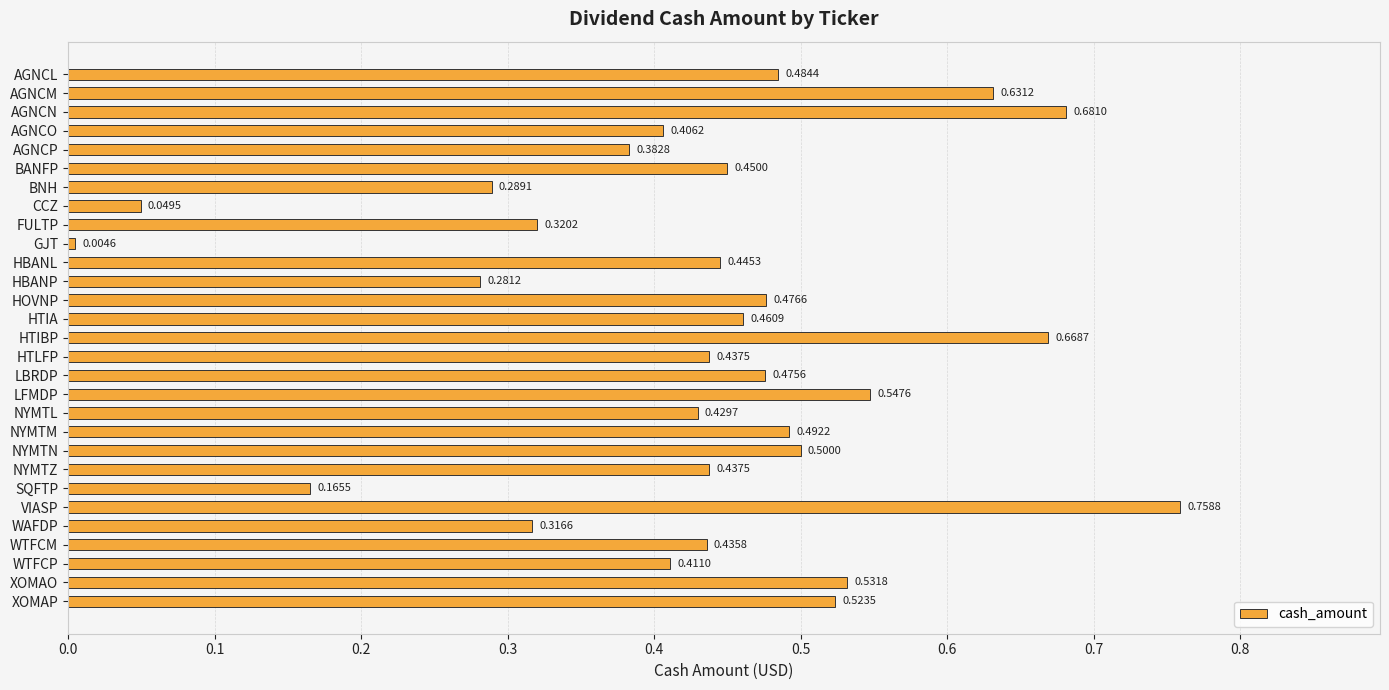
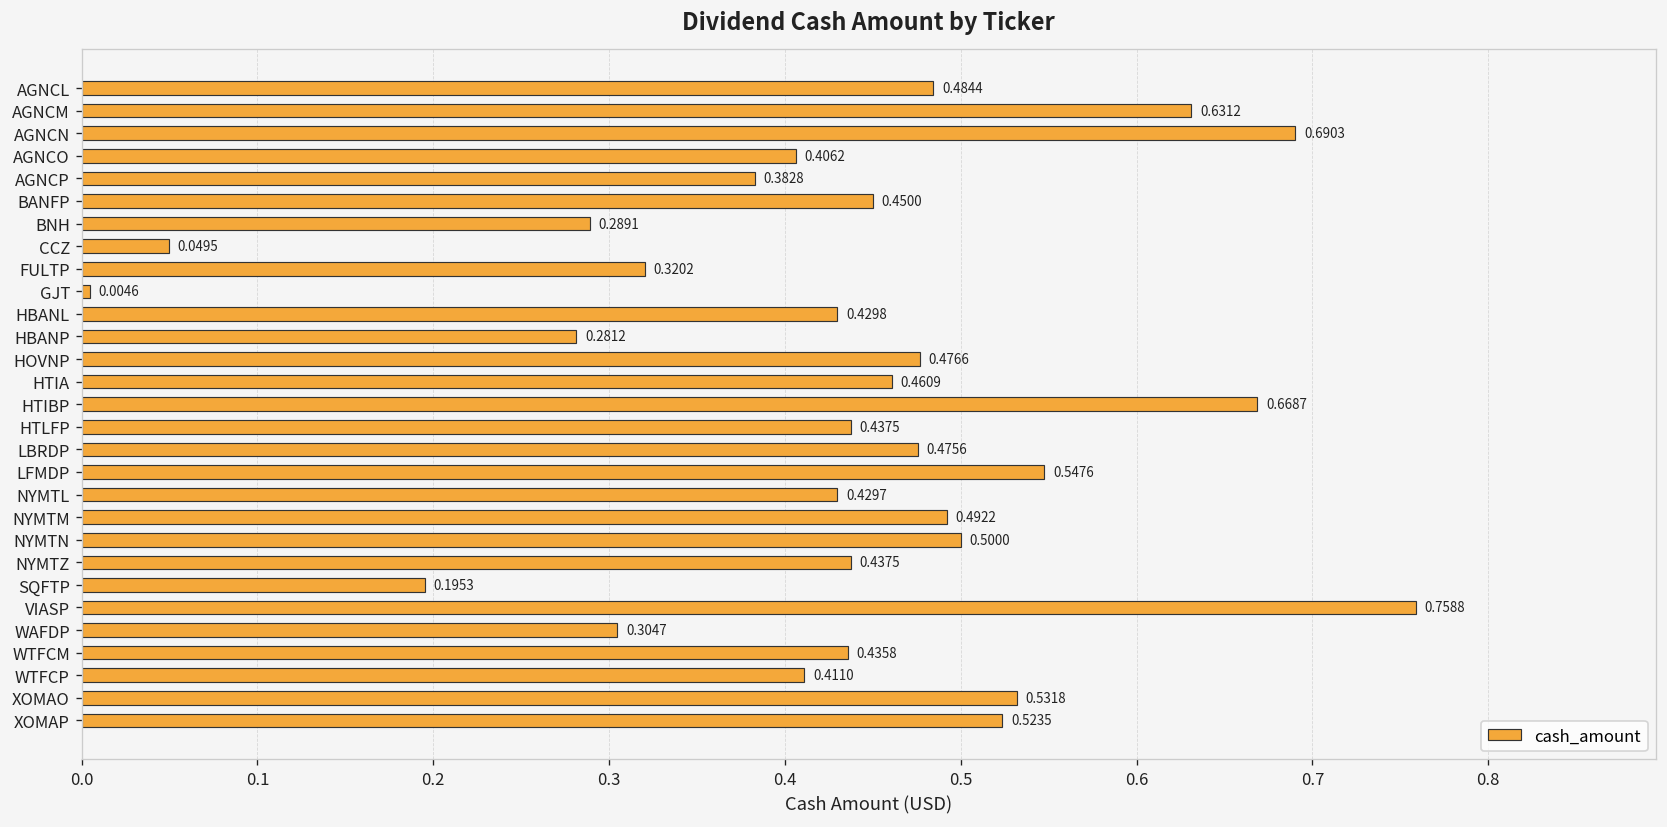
AGNCN: 0.6810 -> 0.6903
HBANL: 0.4453 -> 0.4298
SQFTP: 0.1655 -> 0.1953
WAFDP: 0.3166 -> 0.3047
